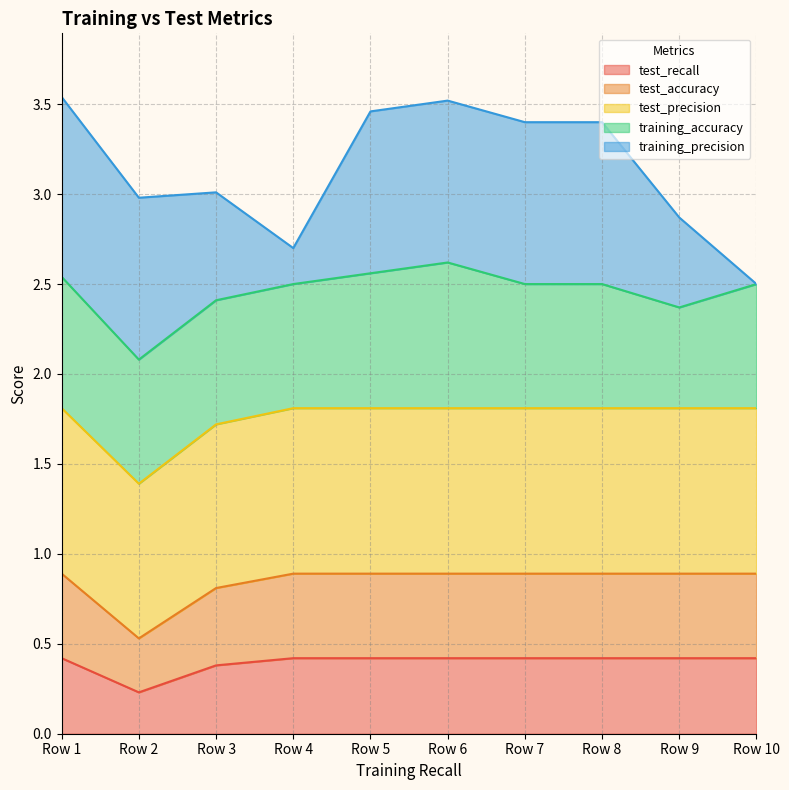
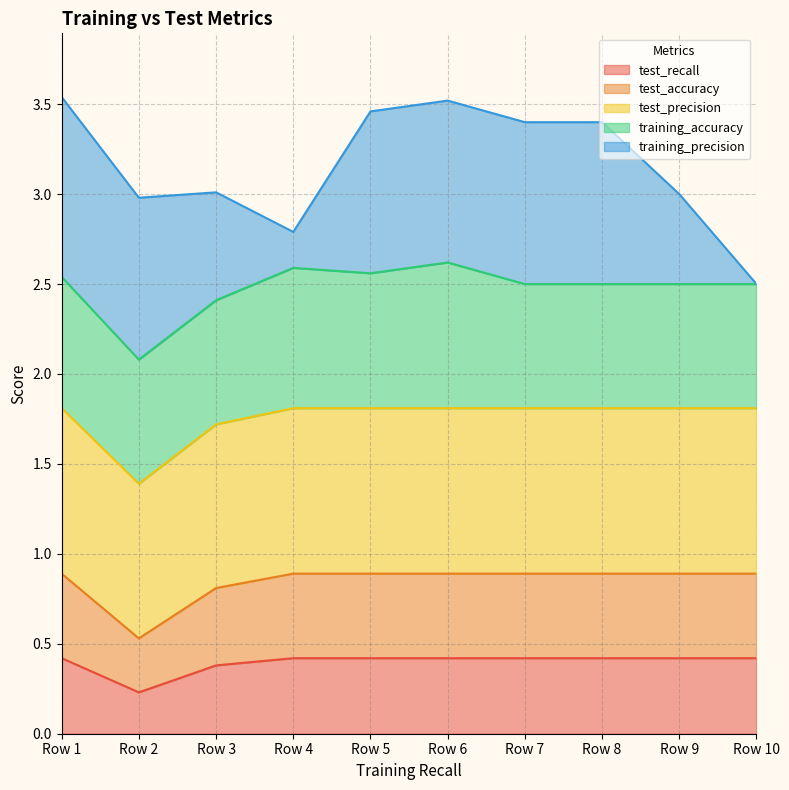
training_accuracy, Row 4: 0.69 -> 0.78
training_accuracy, Row 9: 0.56 -> 0.69
